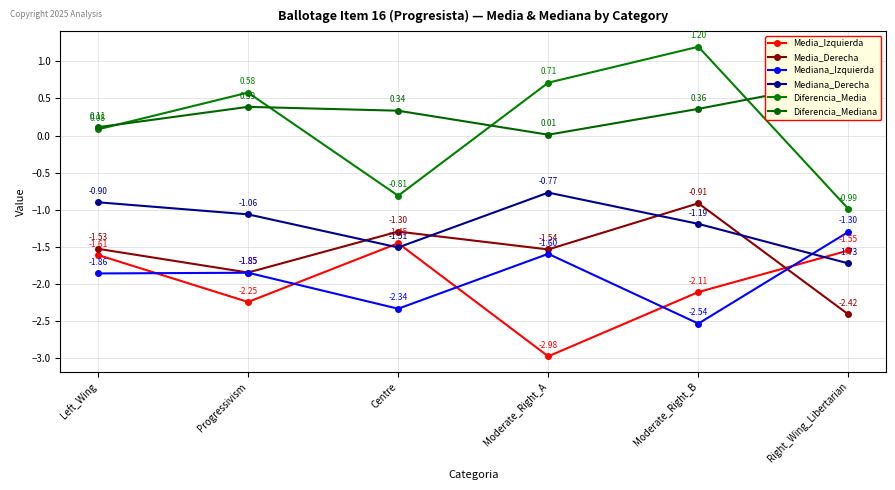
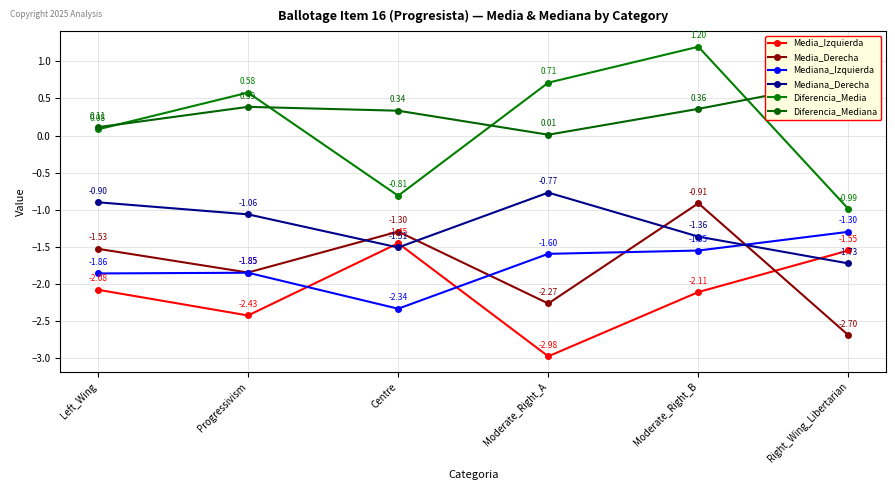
Media_Izquierda, Left_Wing: -1.61 -> -2.08
Media_Izquierda, Progressivism: -2.25 -> -2.43
Media_Derecha, Moderate_Right_A: -1.54 -> -2.27
Mediana_Izquierda, Moderate_Right_B: -2.54 -> -1.55
Mediana_Derecha, Moderate_Right_B: -1.19 -> -1.36
Media_Derecha, Right_Wing_Libertarian: -2.42 -> -2.70
